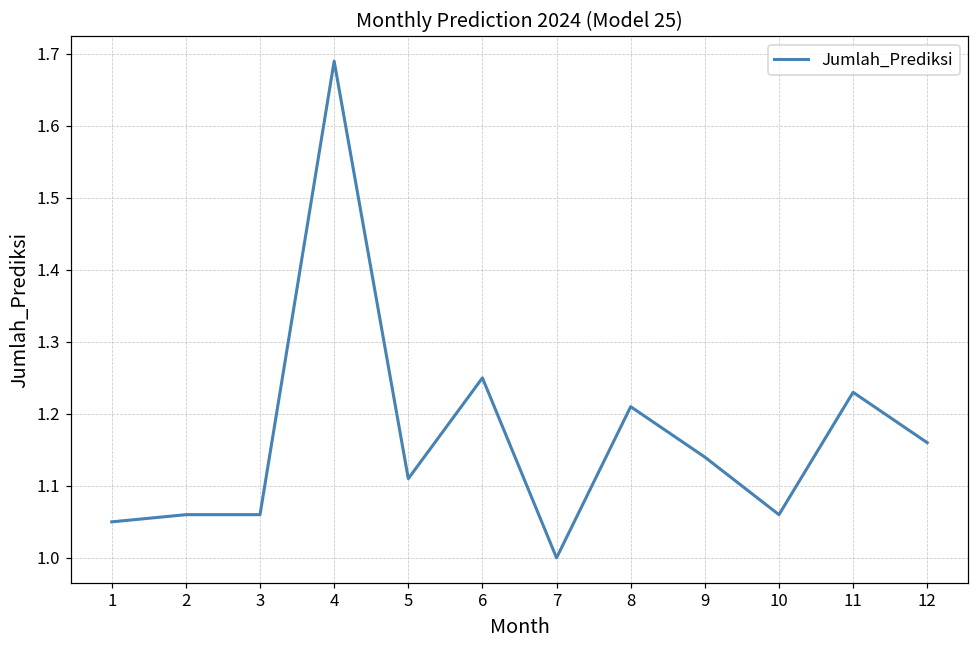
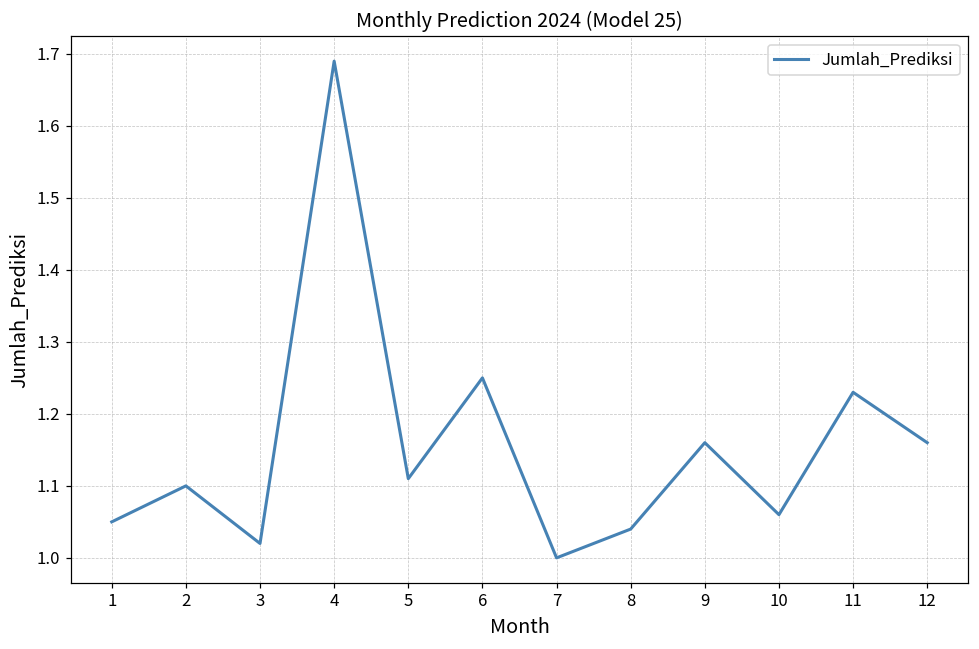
2: 1.06 -> 1.10
3: 1.06 -> 1.02
8: 1.21 -> 1.04
9: 1.14 -> 1.16
